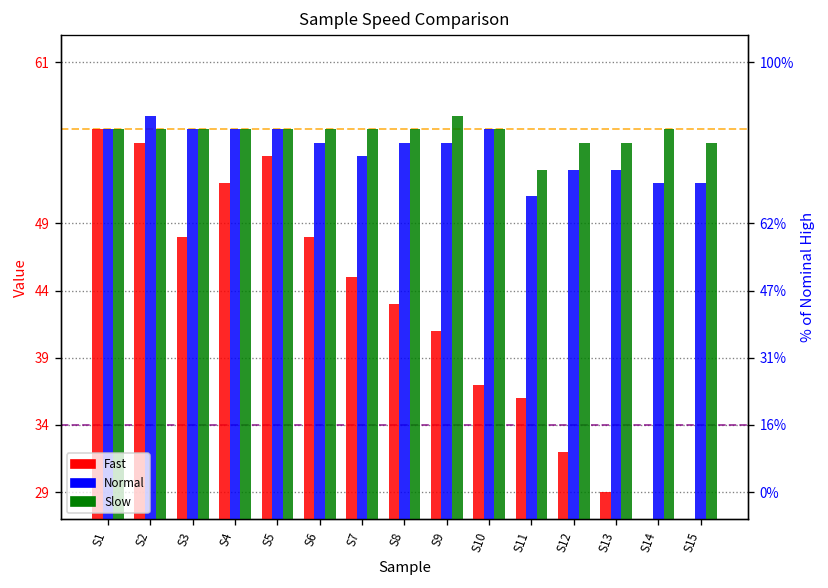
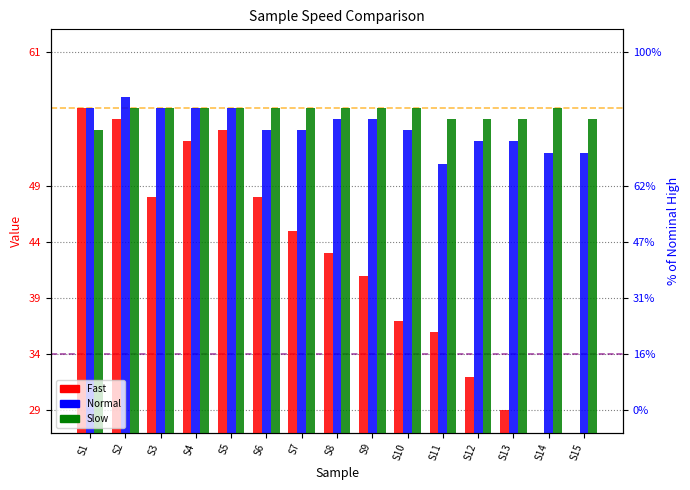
Slow, S1: 56 -> 54
Fast, S4: 52 -> 53
Normal, S6: 55 -> 54
Slow, S9: 57 -> 56
Normal, S10: 56 -> 54
Slow, S11: 53 -> 55
